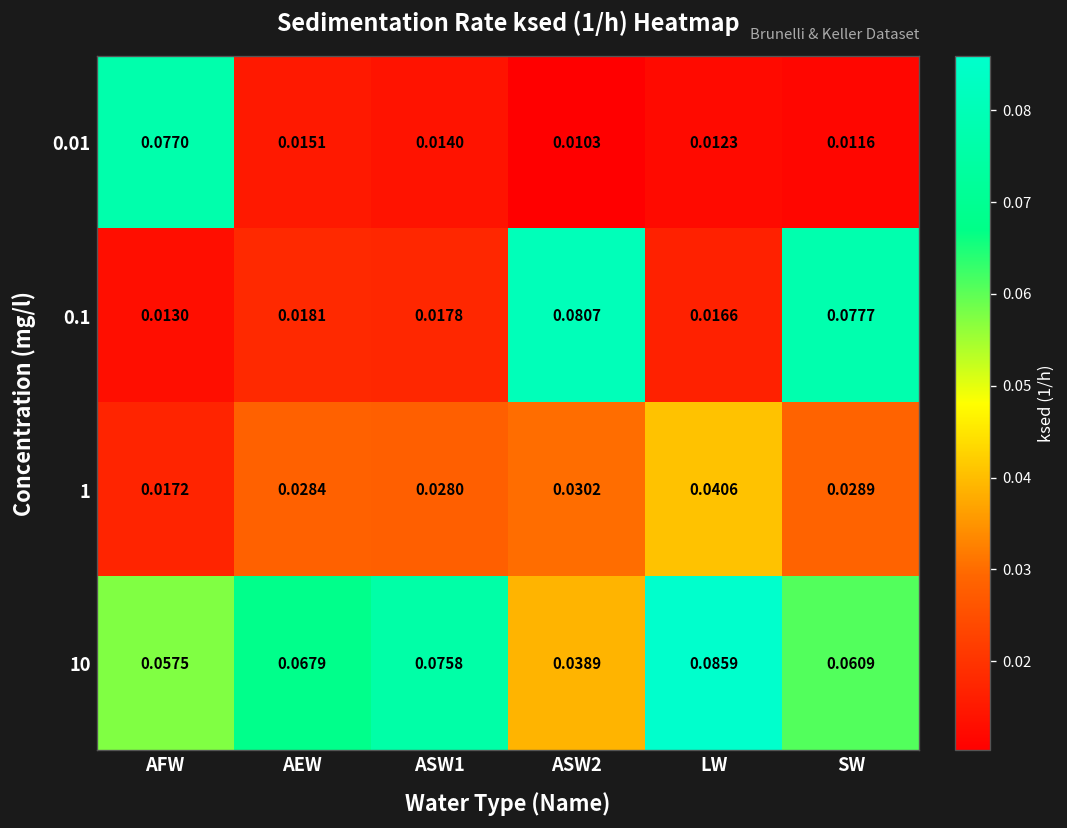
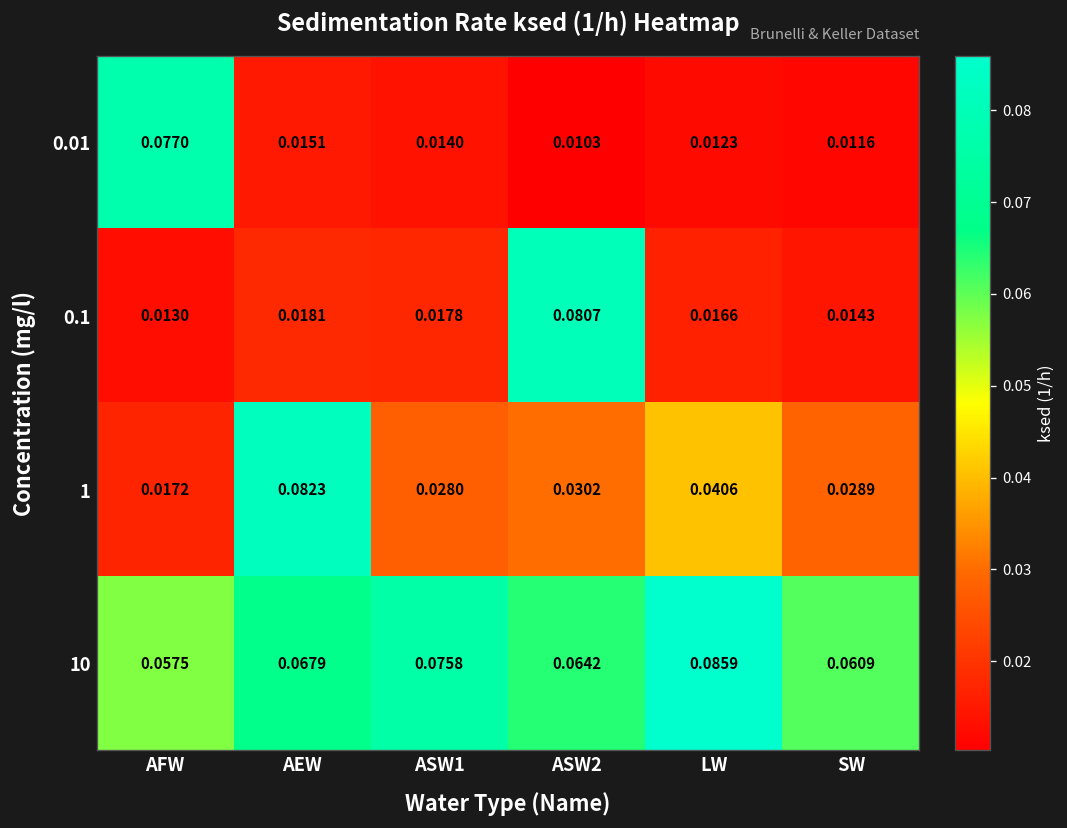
0.1, SW: 0.0777 -> 0.0143
1, AEW: 0.0284 -> 0.0823
10, ASW2: 0.0389 -> 0.0642
